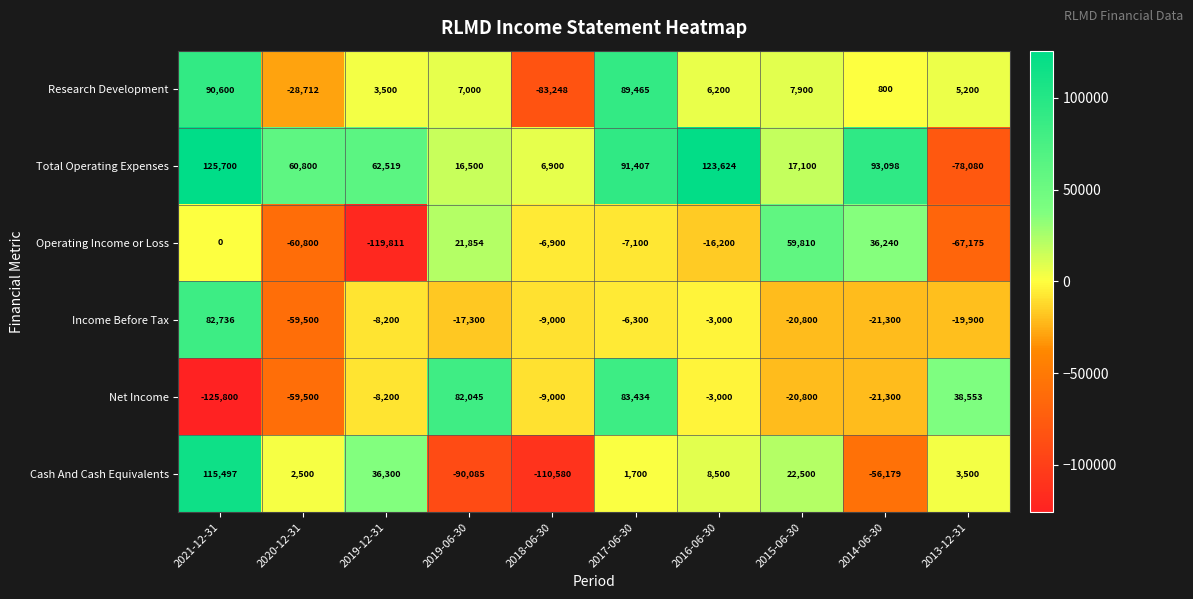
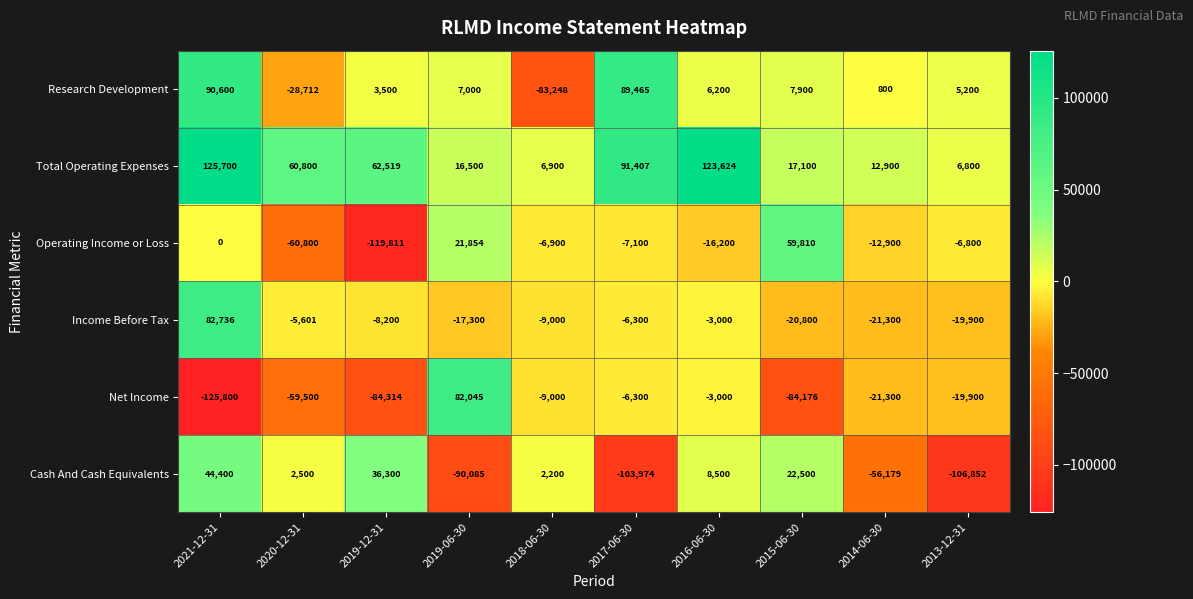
Total Operating Expenses, 2014-06-30: 93,098 -> 12,900
Total Operating Expenses, 2013-12-31: -78,080 -> 6,800
Operating Income or Loss, 2014-06-30: 36,240 -> -12,900
Operating Income or Loss, 2013-12-31: -67,175 -> -6,800
Income Before Tax, 2020-12-31: -59,500 -> -5,601
Net Income, 2019-12-31: -8,200 -> -84,314
Net Income, 2017-06-30: 83,434 -> -6,300
Net Income, 2015-06-30: -20,800 -> -84,176
Net Income, 2013-12-31: 38,553 -> -19,900
Cash And Cash Equivalents, 2021-12-31: 115,497 -> 44,400
Cash And Cash Equivalents, 2018-06-30: -110,580 -> 2,200
Cash And Cash Equivalents, 2017-06-30: 1,700 -> -103,974
Cash And Cash Equivalents, 2013-12-31: 3,500 -> -106,852
